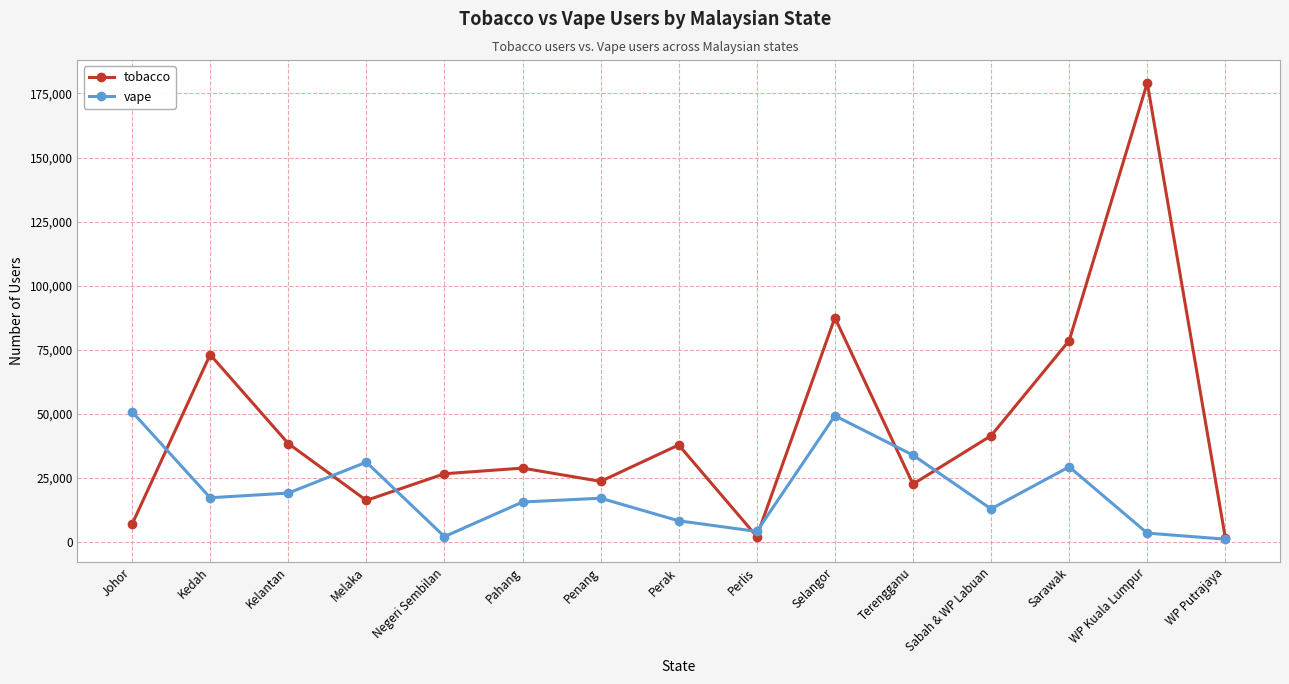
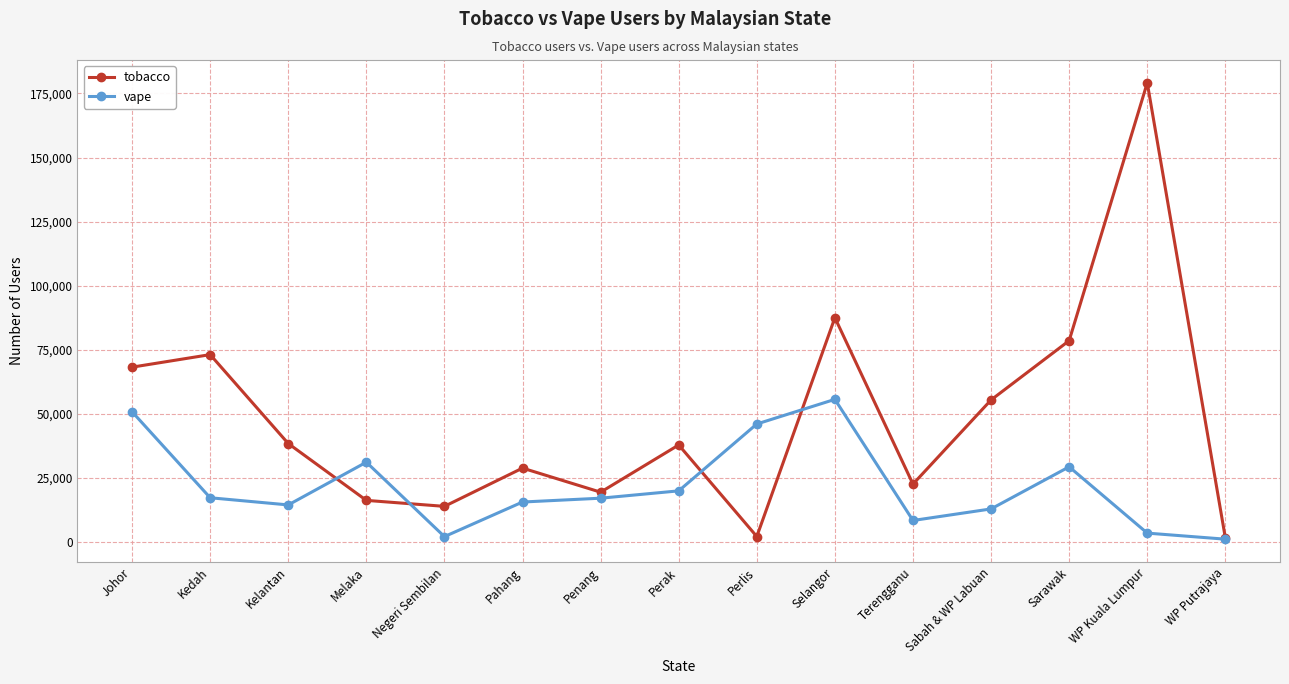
tobacco, Johor: 7,000 -> 68,000
vape, Kelantan: 19,000 -> 14,000
tobacco, Negeri Sembilan: 27,000 -> 14,000
tobacco, Penang: 24,000 -> 19,000
vape, Perak: 8,000 -> 20,000
vape, Perlis: 4,000 -> 46,000
vape, Selangor: 49,000 -> 56,000
vape, Terengganu: 34,000 -> 8,000
tobacco, Sabah & WP Labuan: 41,000 -> 55,000
